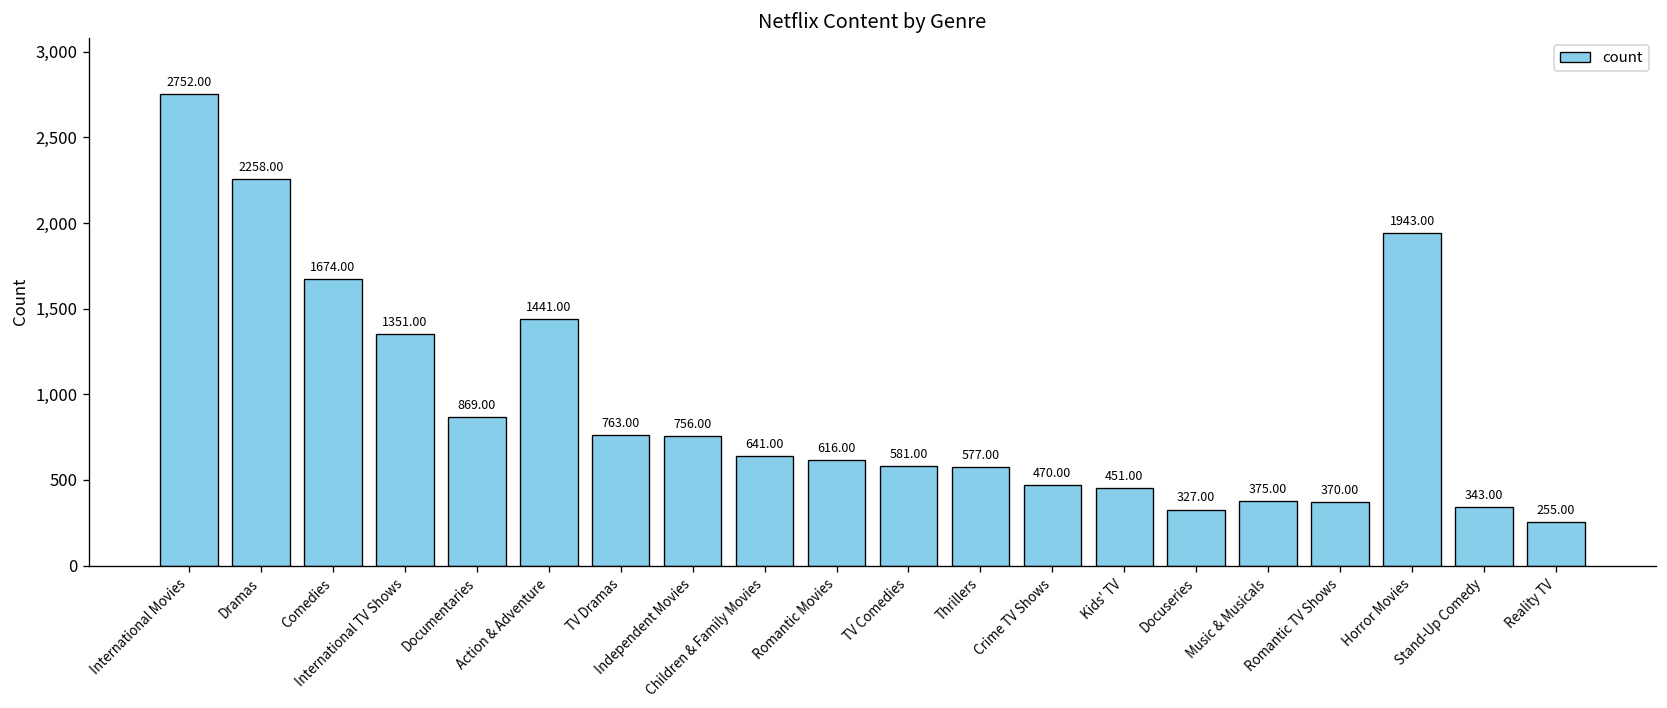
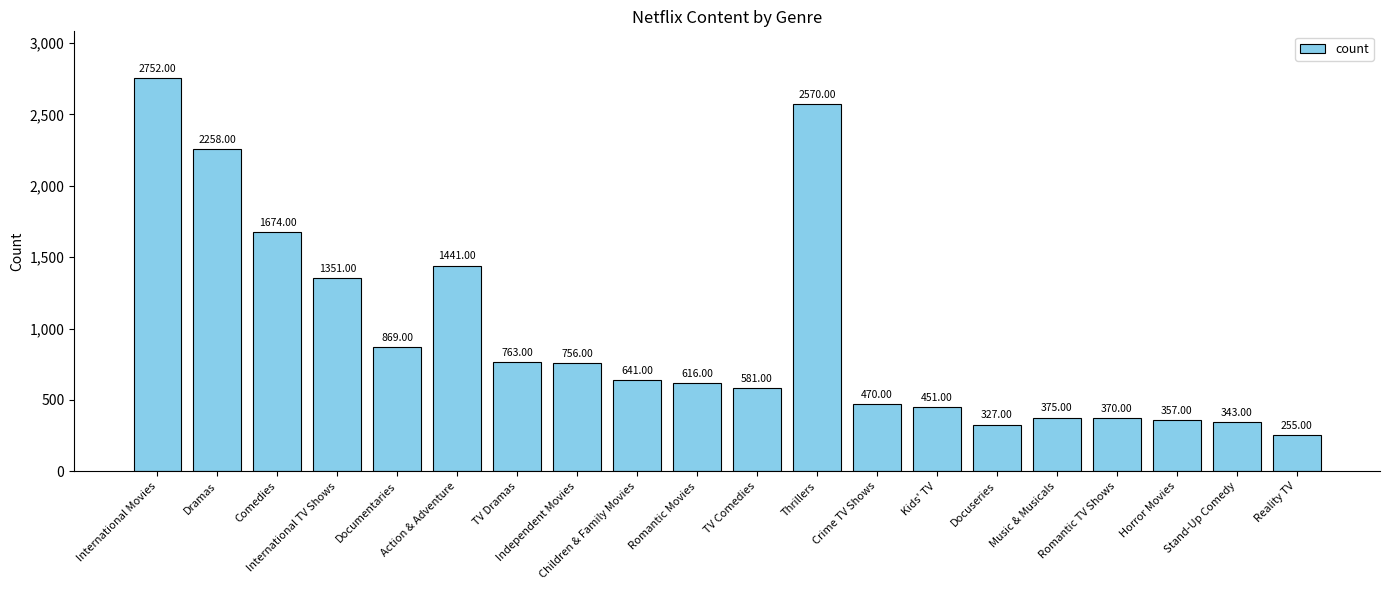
Thrillers: 577.00 -> 2570.00
Horror Movies: 1943.00 -> 357.00
